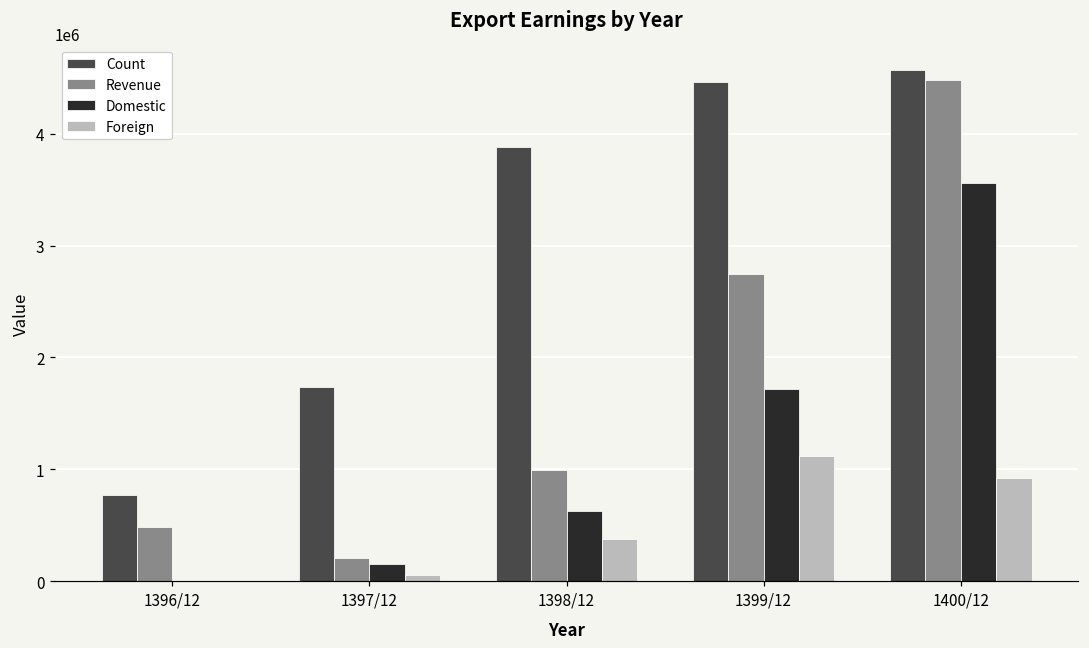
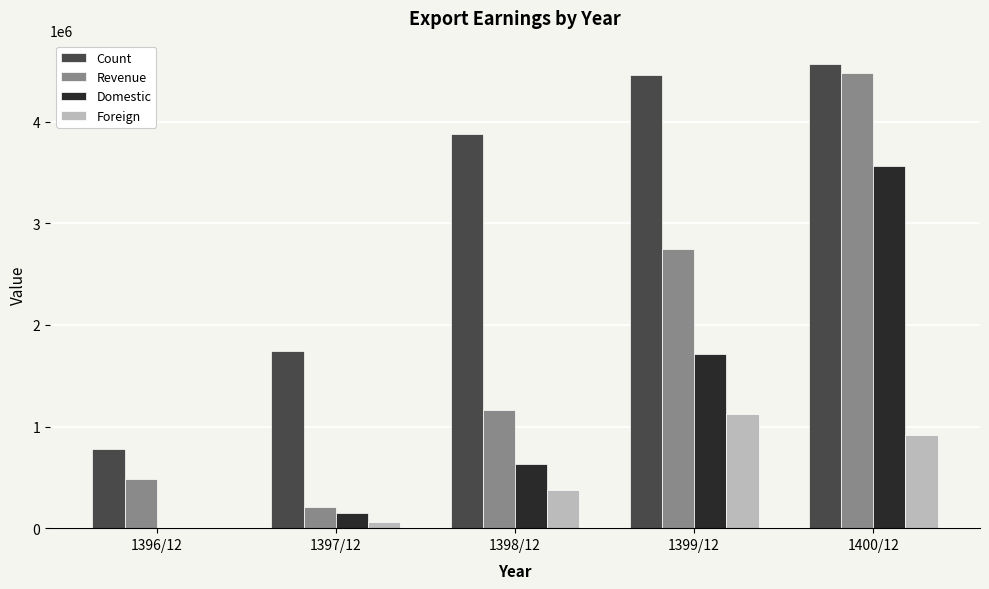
Revenue, 1398/12: 990000 -> 1160000
